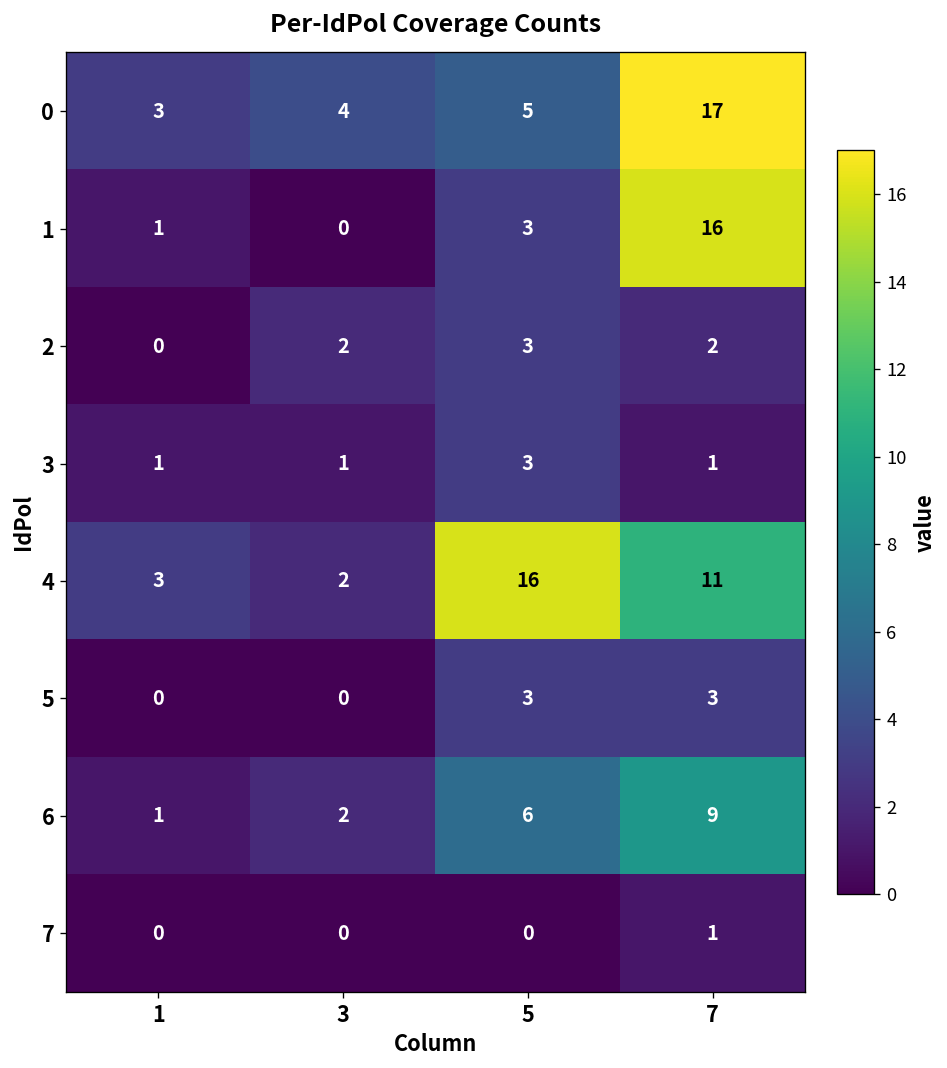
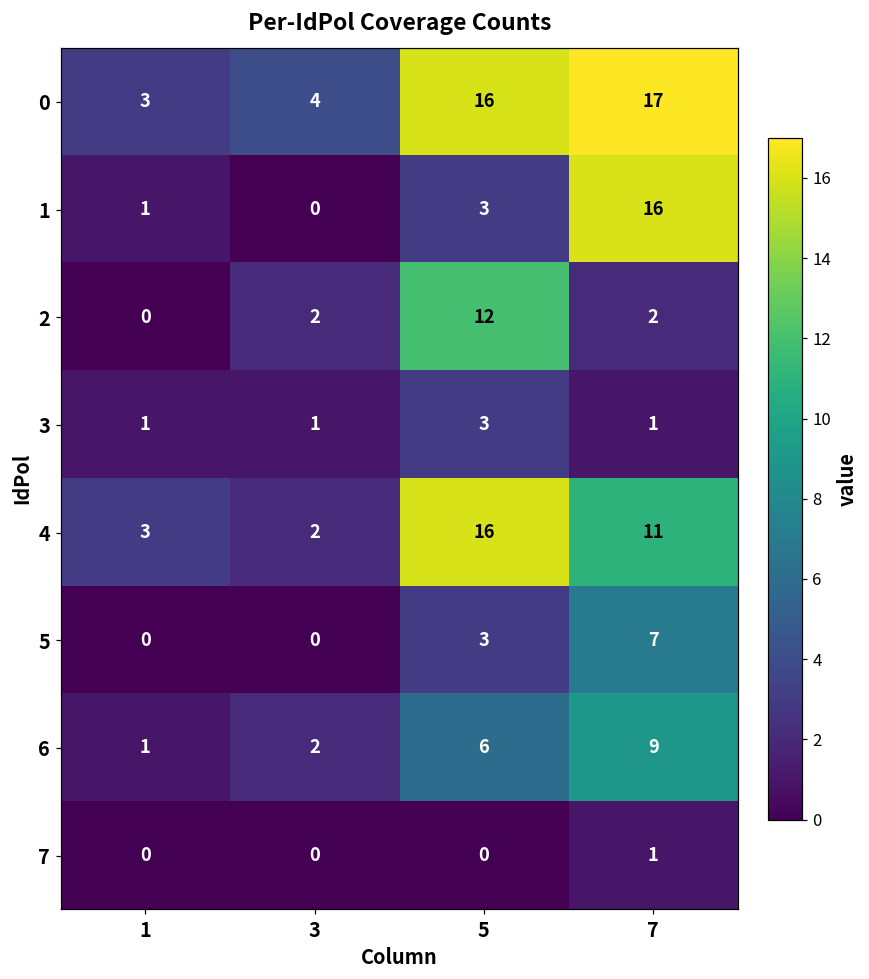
0, 5: 5 -> 16
2, 5: 3 -> 12
5, 7: 3 -> 7
